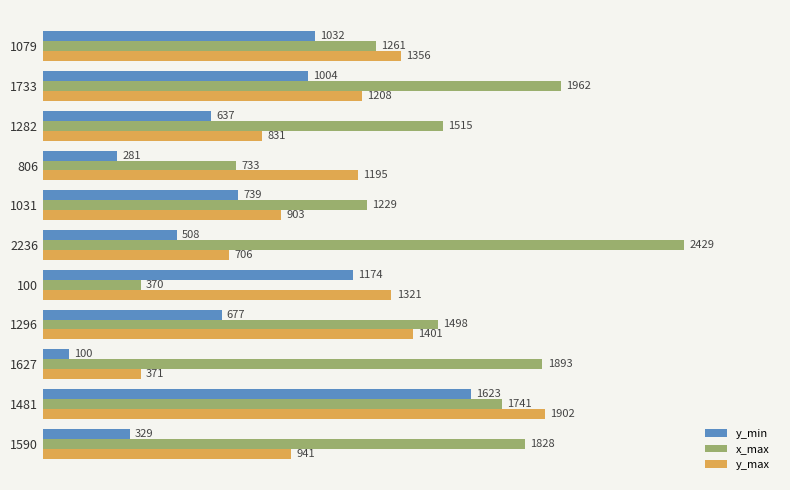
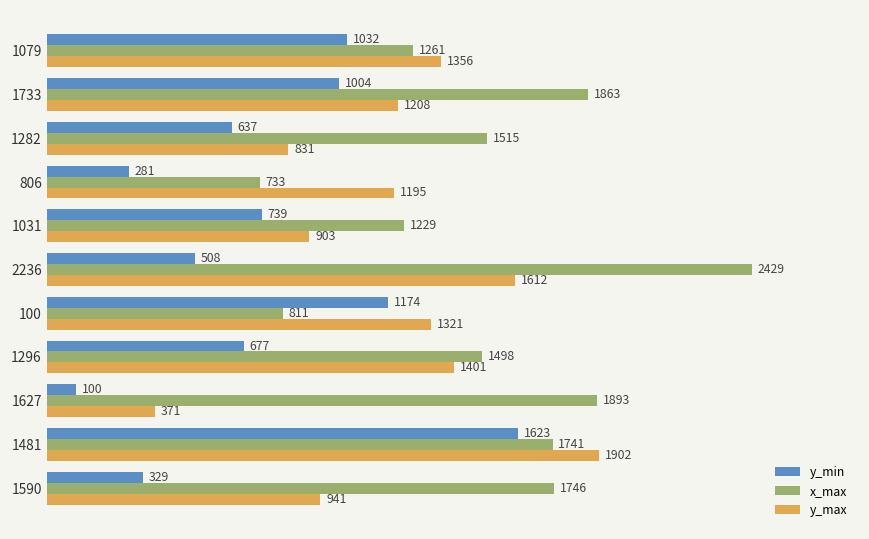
x_max, 1733: 1962 -> 1863
y_max, 2236: 706 -> 1612
x_max, 100: 370 -> 811
x_max, 1590: 1828 -> 1746
